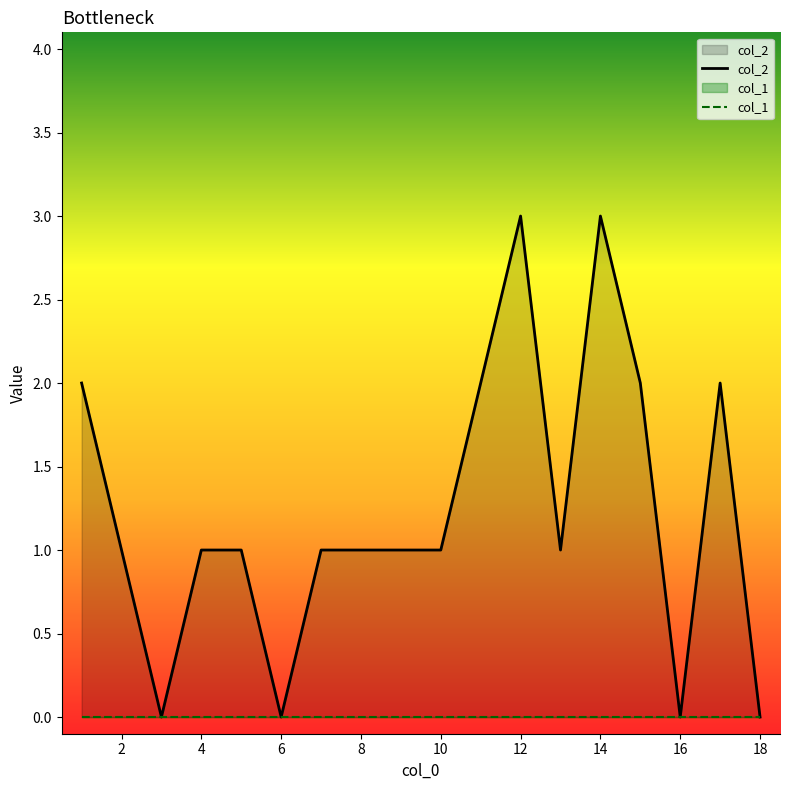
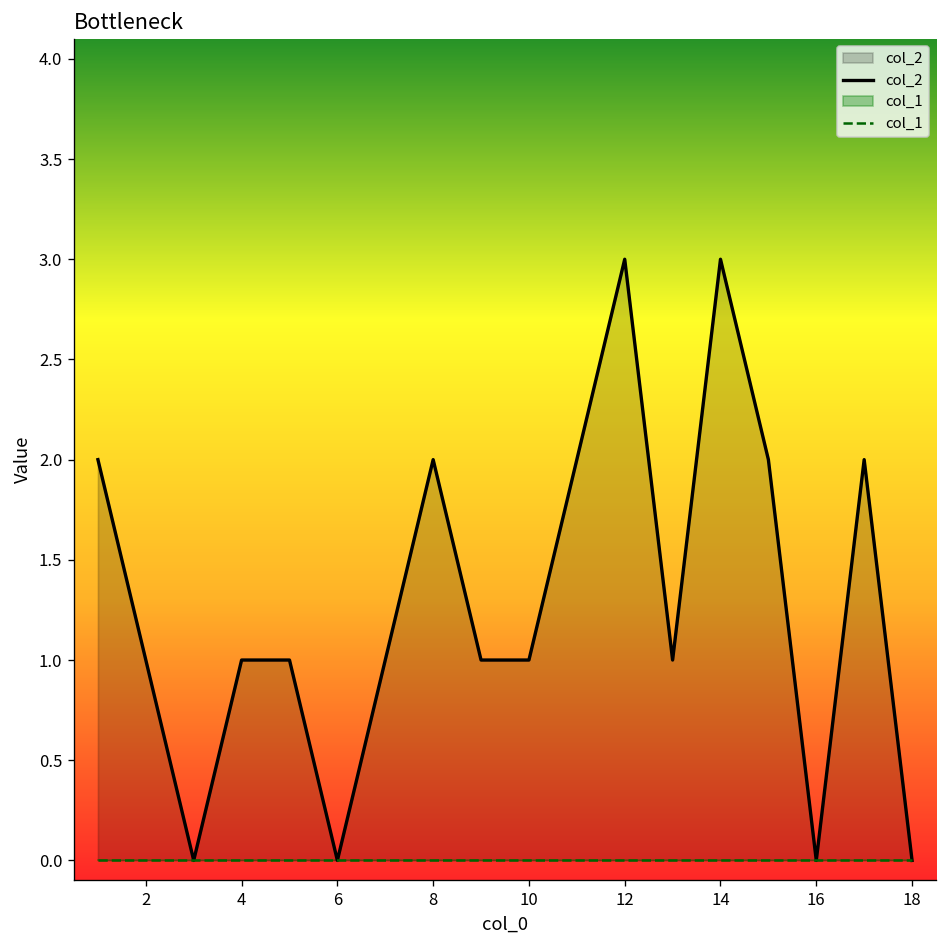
col_2, 8: 1 -> 2
